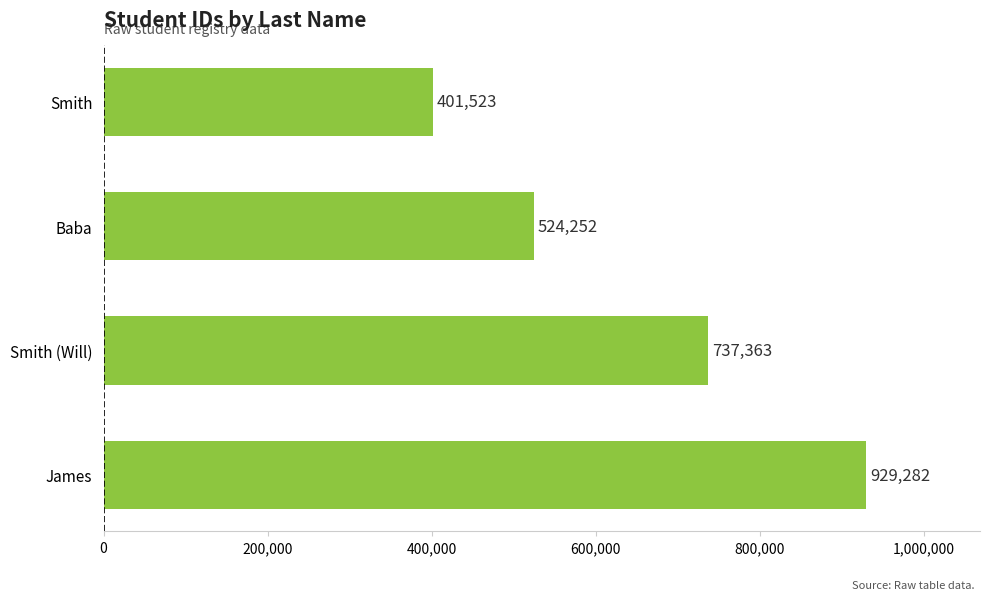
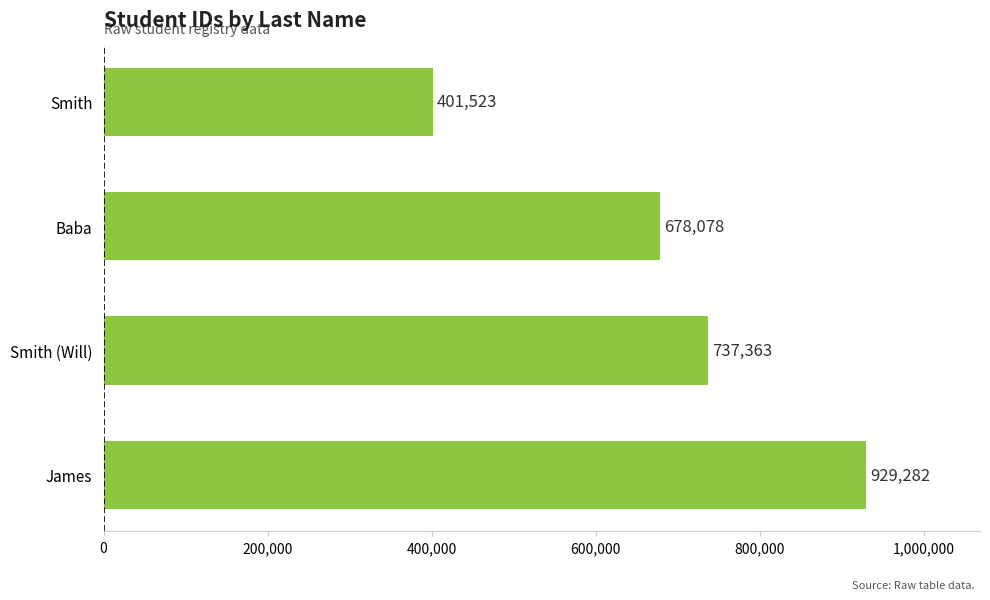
Baba: 524,252 -> 678,078
